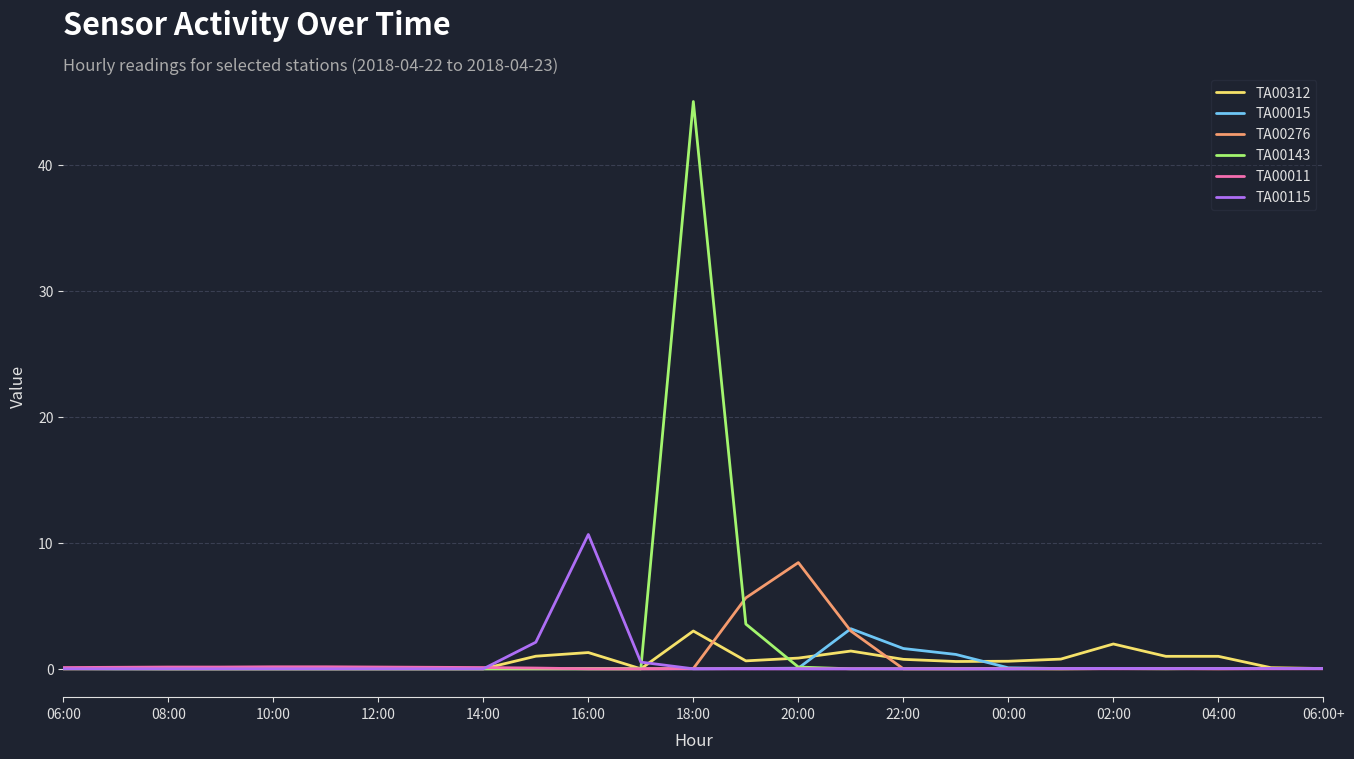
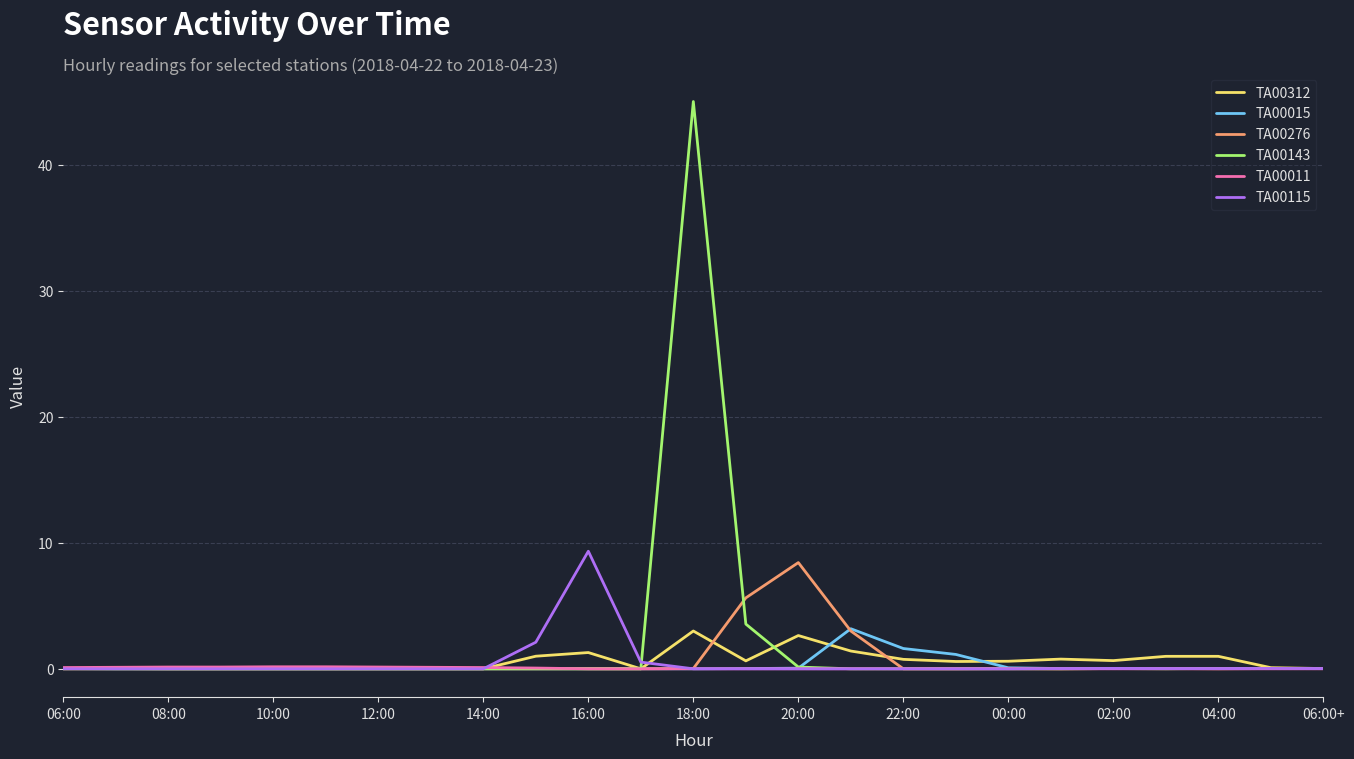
TA00115, 16:00: 10.7 -> 9.3
TA00312, 20:00: 0.9 -> 2.6
TA00312, 02:00: 2.0 -> 0.7
